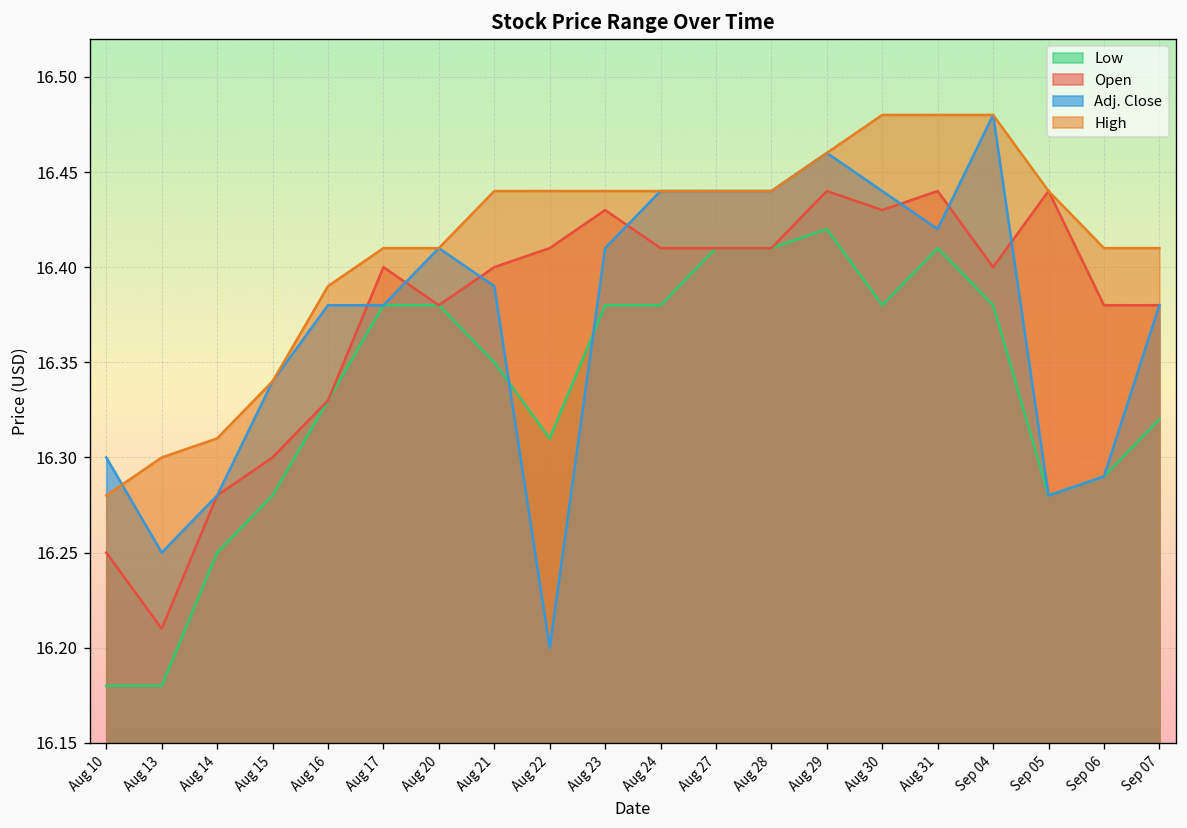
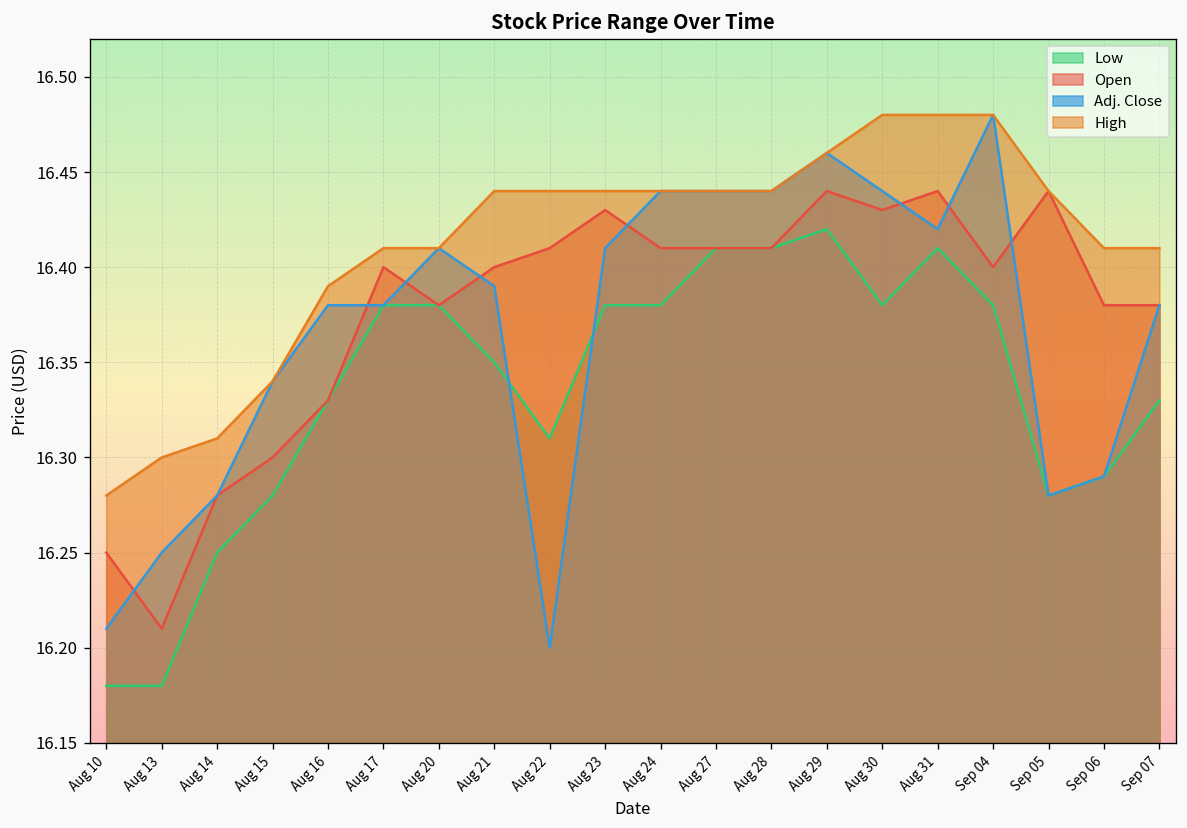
Adj. Close, Aug 10: 16.30 -> 16.21
Low, Sep 07: 16.32 -> 16.33
